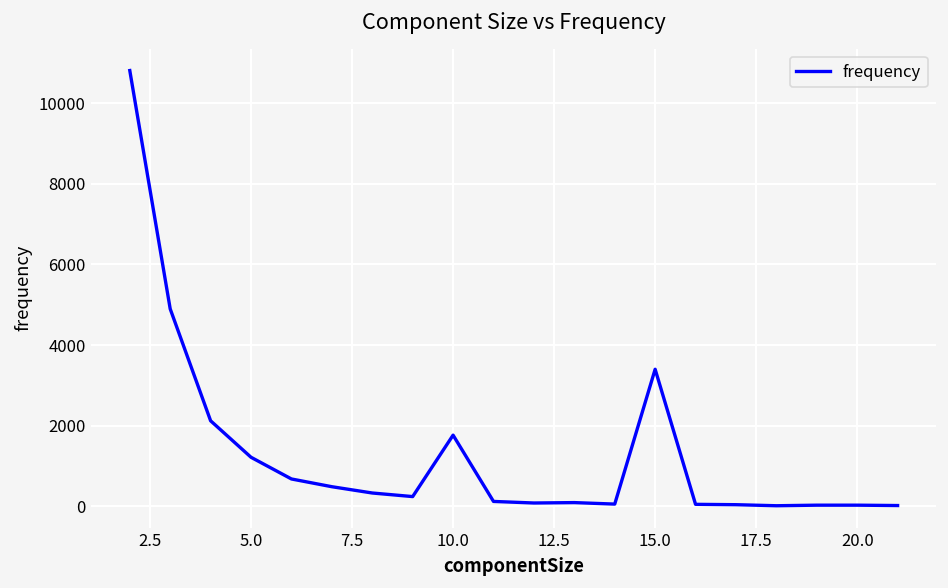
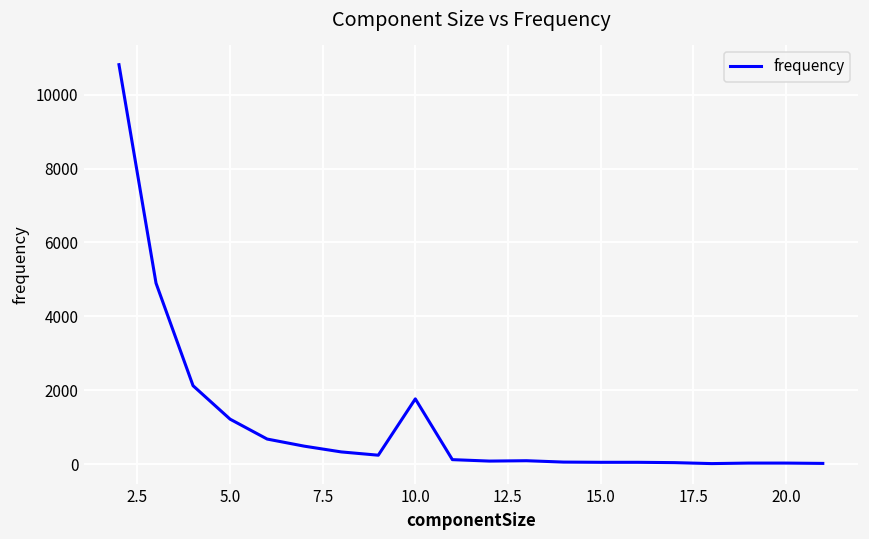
15.0: 3400 -> 100
